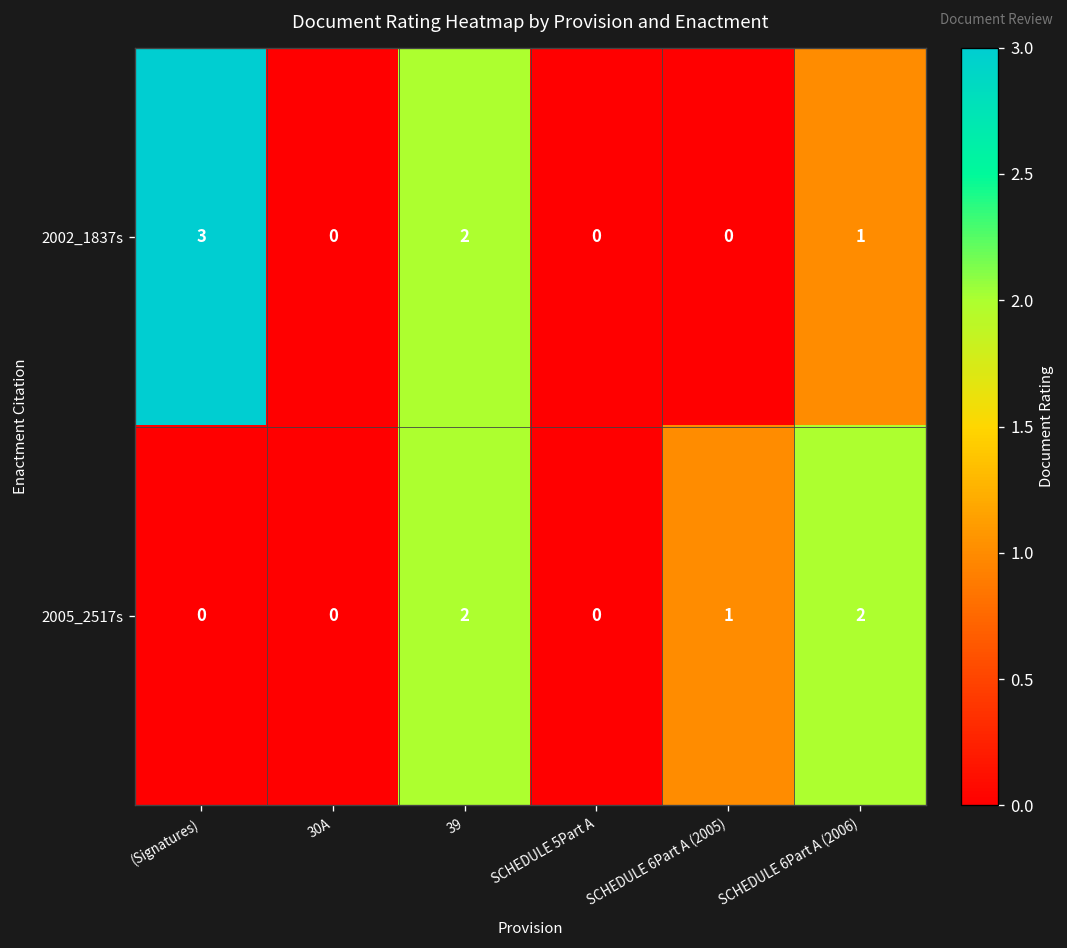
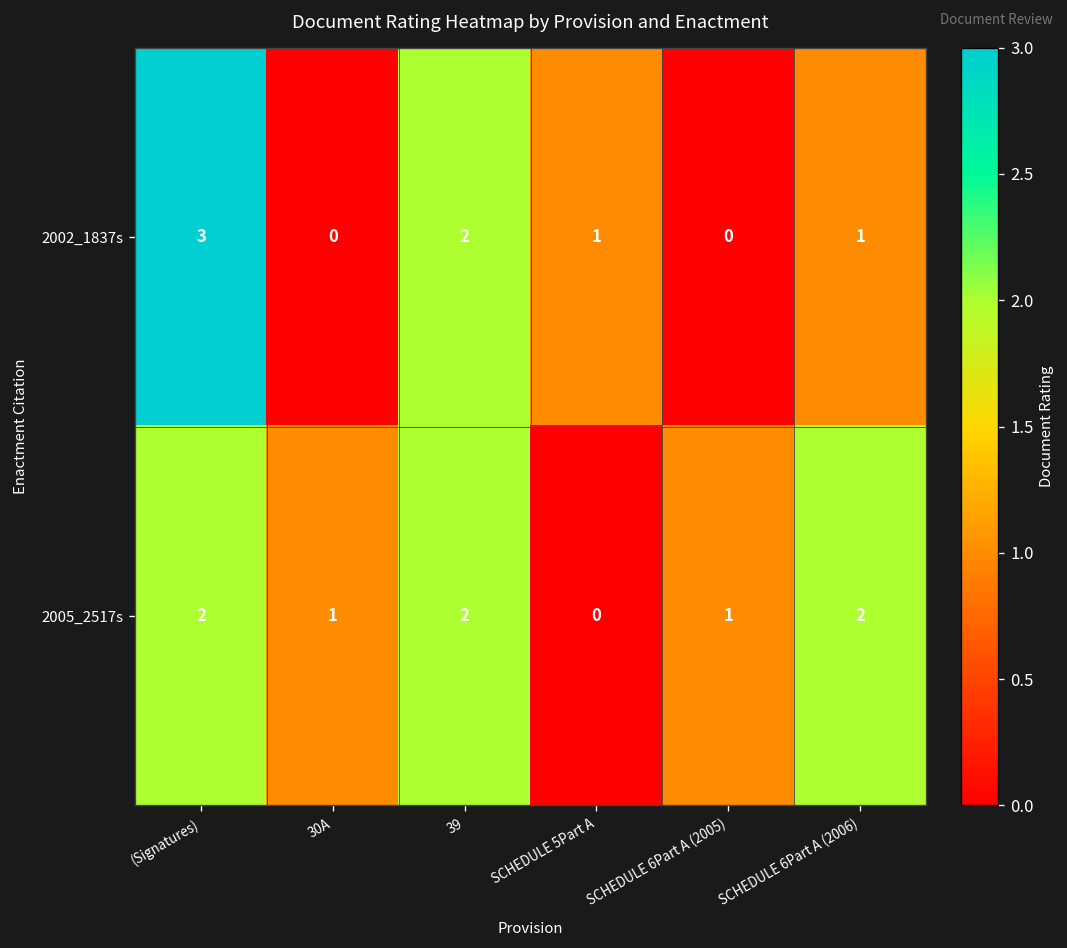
2002_1837s, SCHEDULE 5Part A: 0 -> 1
2005_2517s, (Signatures): 0 -> 2
2005_2517s, 30A: 0 -> 1
